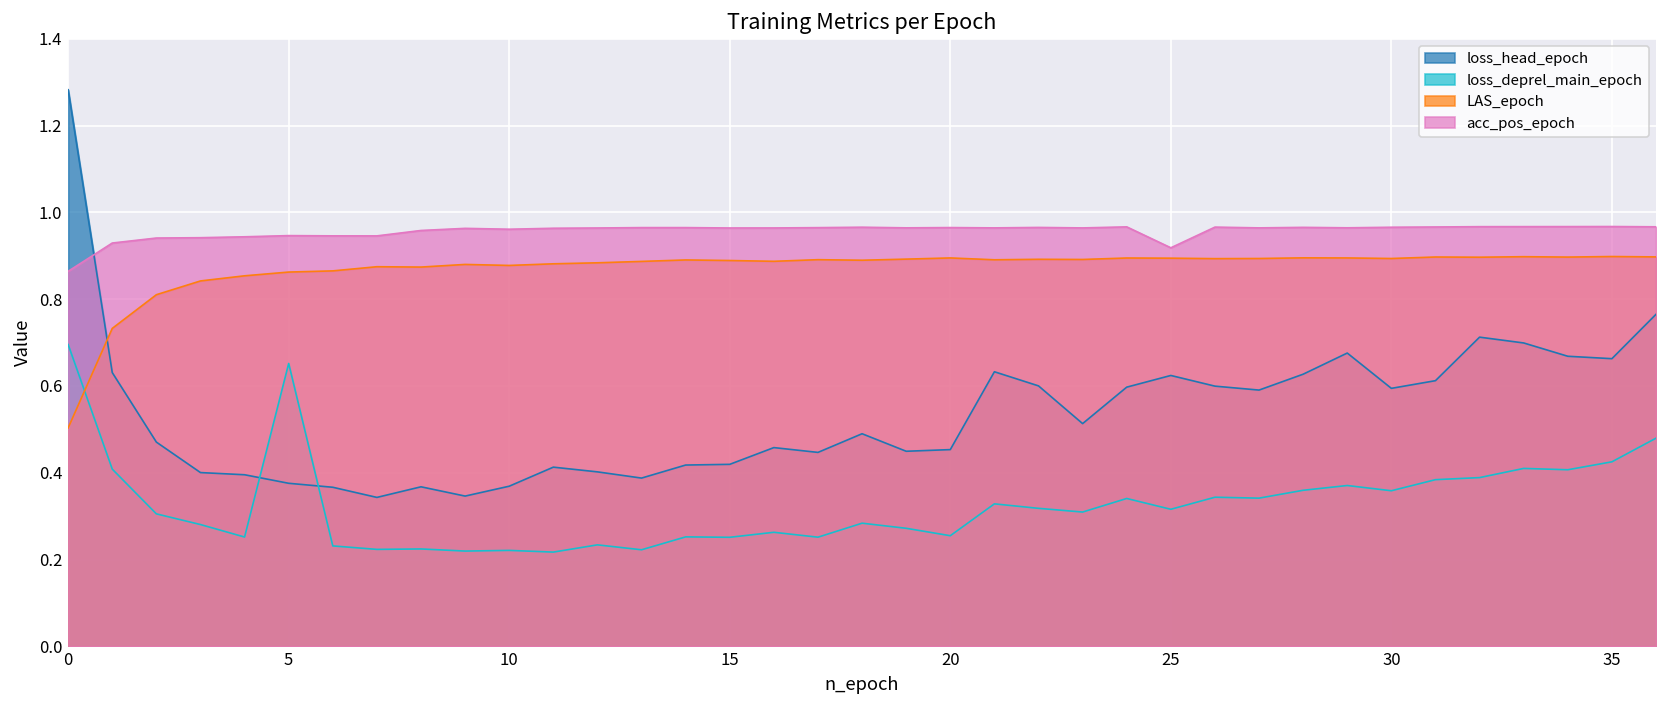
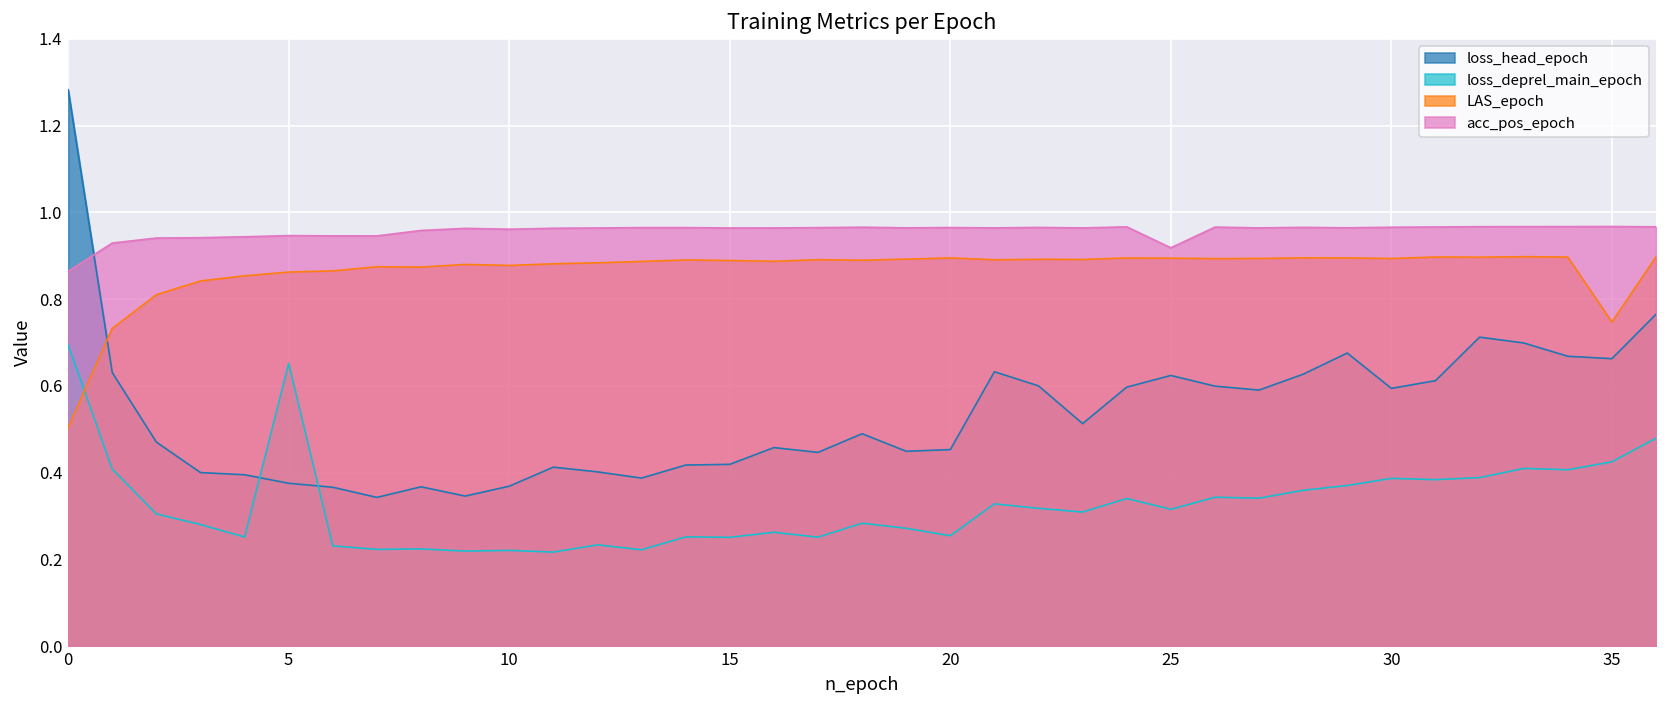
loss_deprel_main_epoch, 30: 0.36 -> 0.39
LAS_epoch, 35: 0.90 -> 0.75
